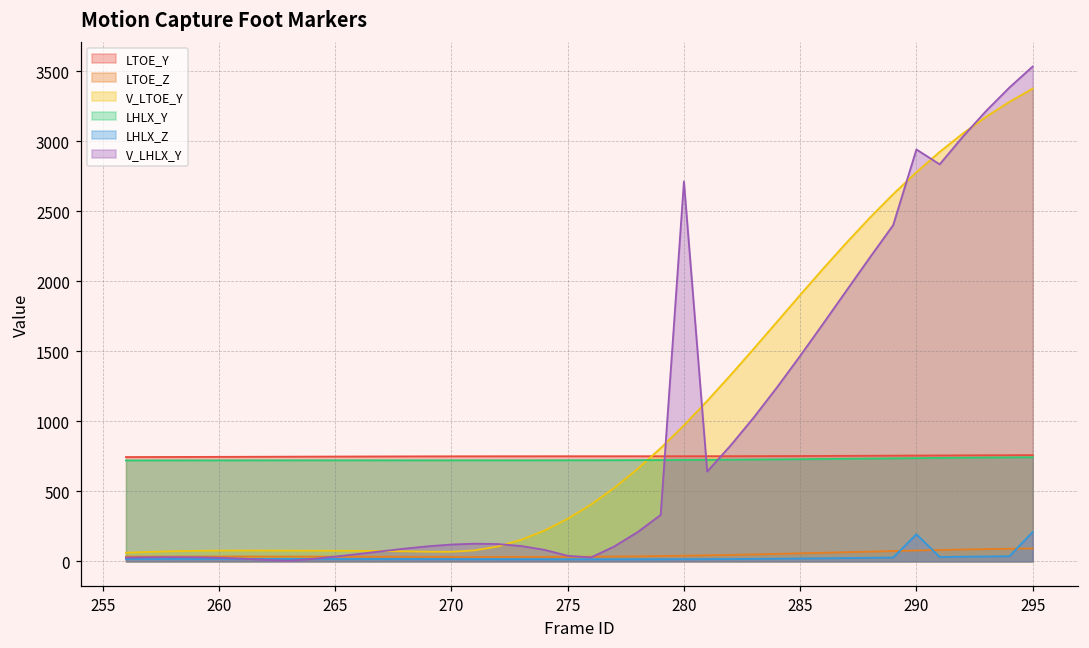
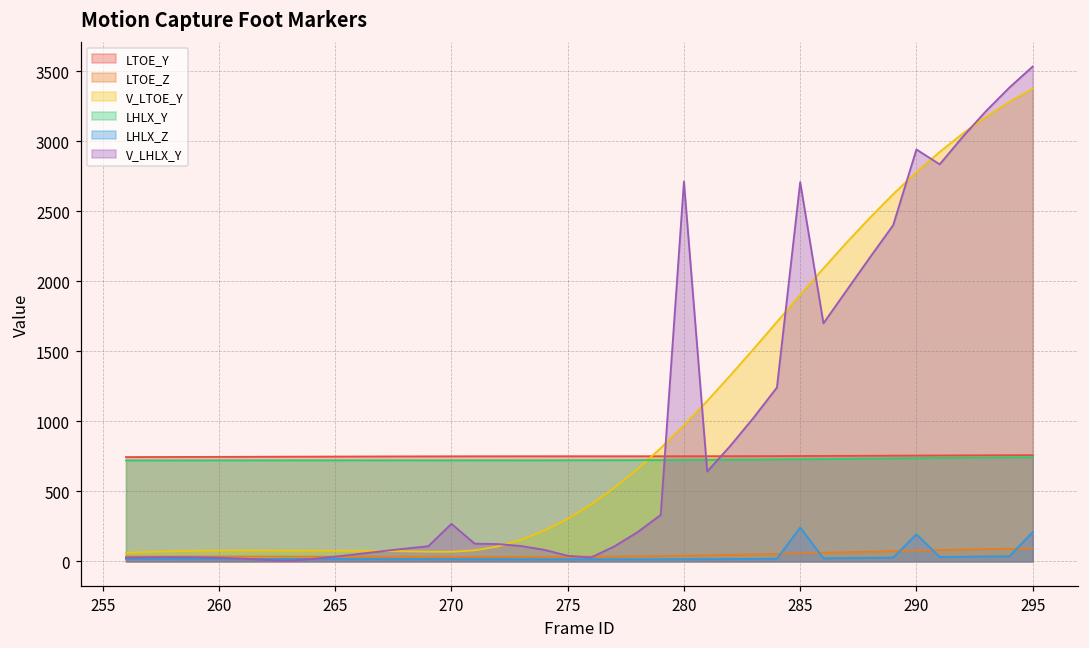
V_LHLX_Y, 270: 120 -> 270
LHLX_Z, 285: 20 -> 240
V_LHLX_Y, 285: 1470 -> 2710
